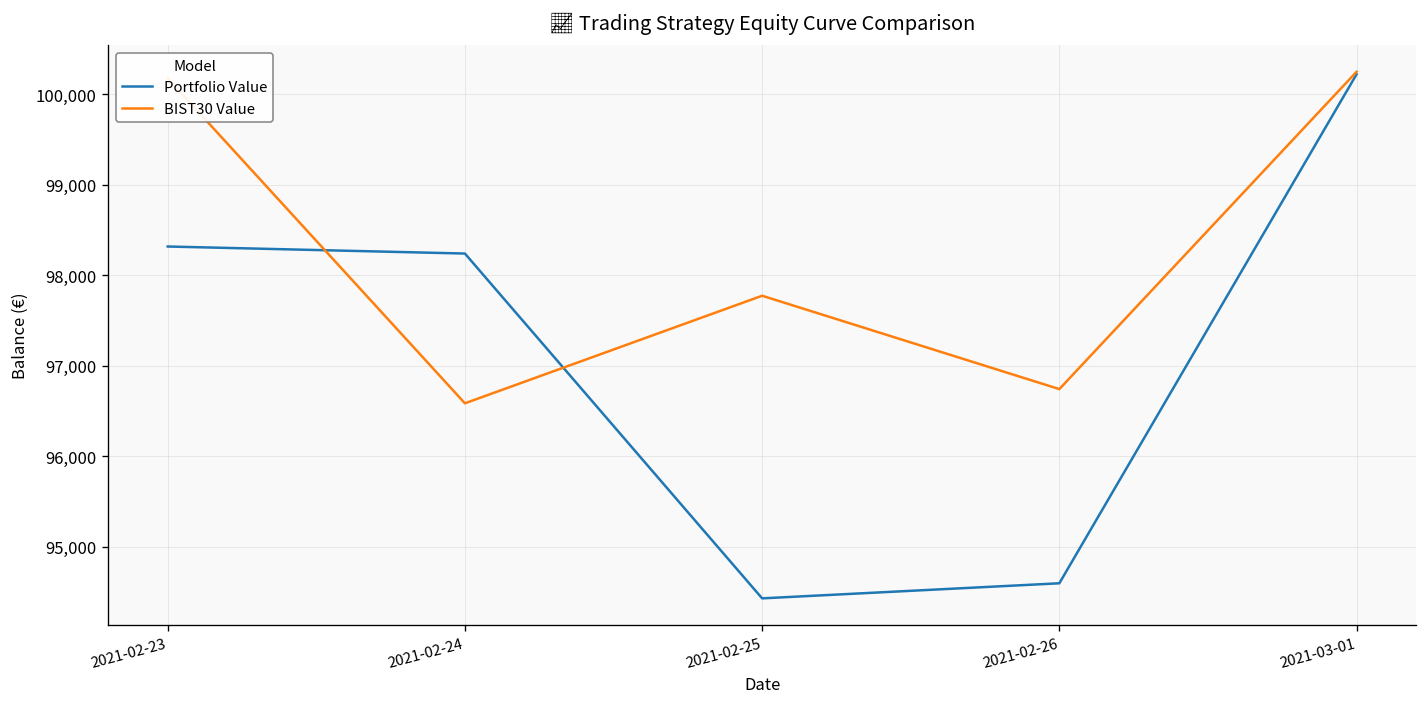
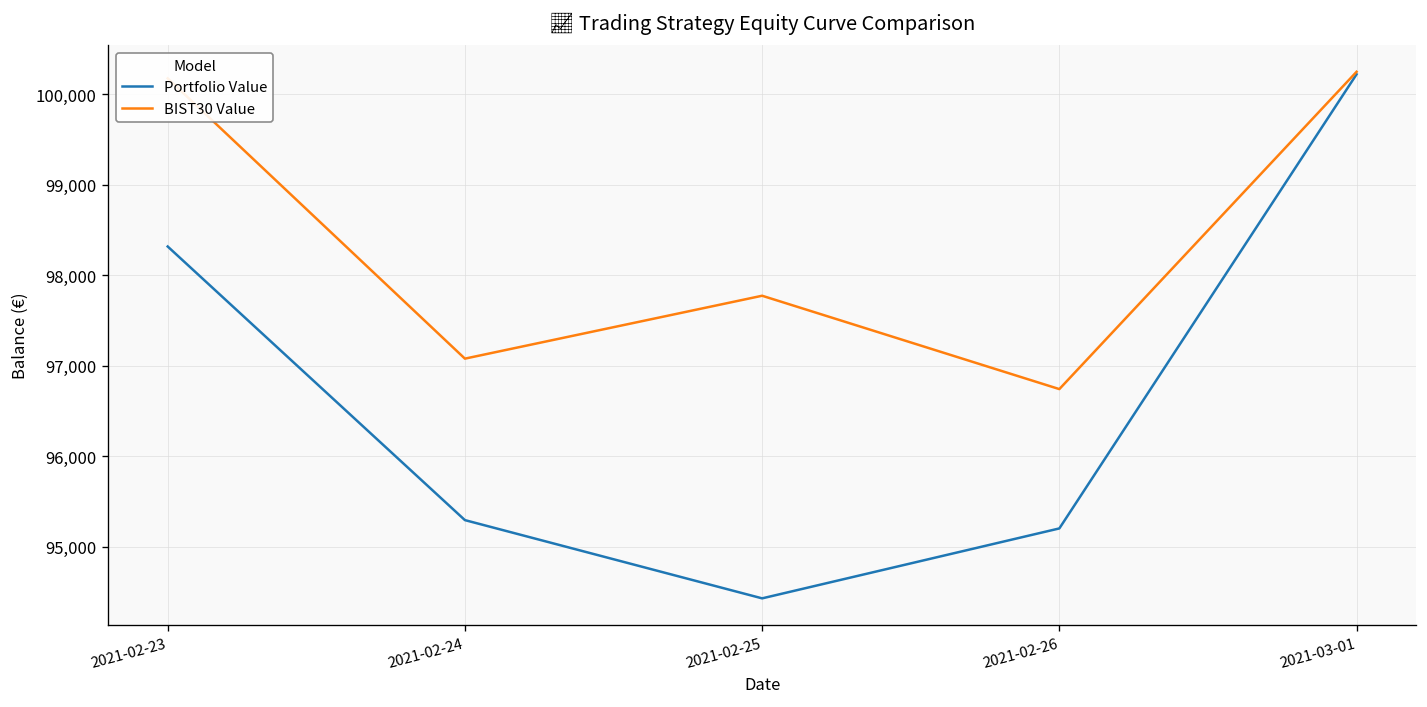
Portfolio Value, 2021-02-24: 98,200 -> 95,300
BIST30 Value, 2021-02-24: 96,600 -> 97,100
Portfolio Value, 2021-02-26: 94,600 -> 95,200
